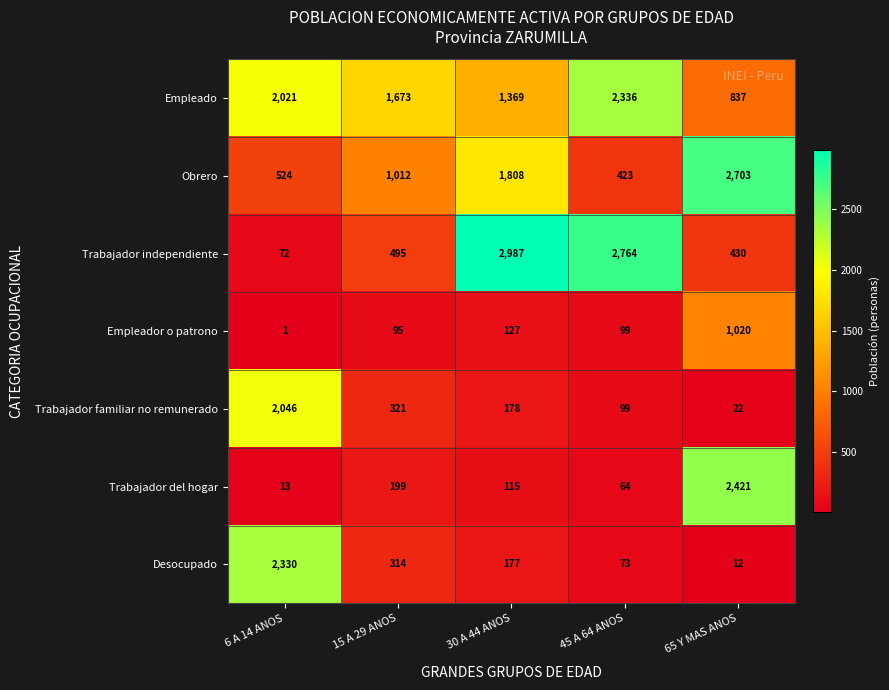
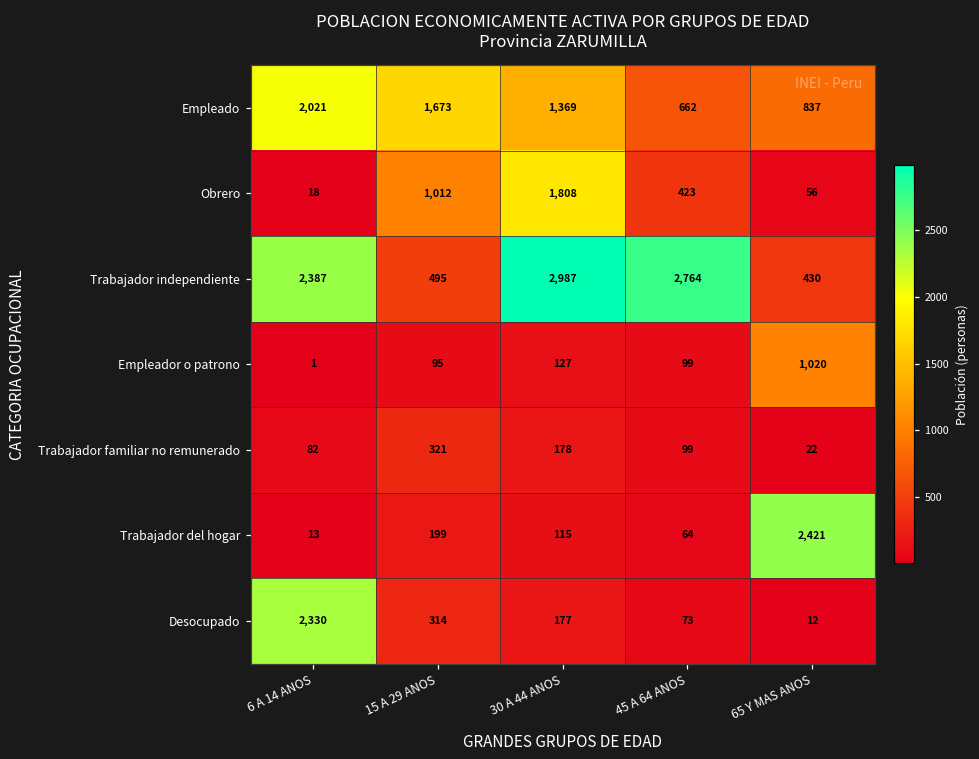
Empleado, 45 A 64 ANOS: 2,336 -> 662
Obrero, 6 A 14 ANOS: 524 -> 18
Obrero, 65 Y MAS ANOS: 2,703 -> 56
Trabajador independiente, 6 A 14 ANOS: 72 -> 2,387
Trabajador familiar no remunerado, 6 A 14 ANOS: 2,046 -> 82
